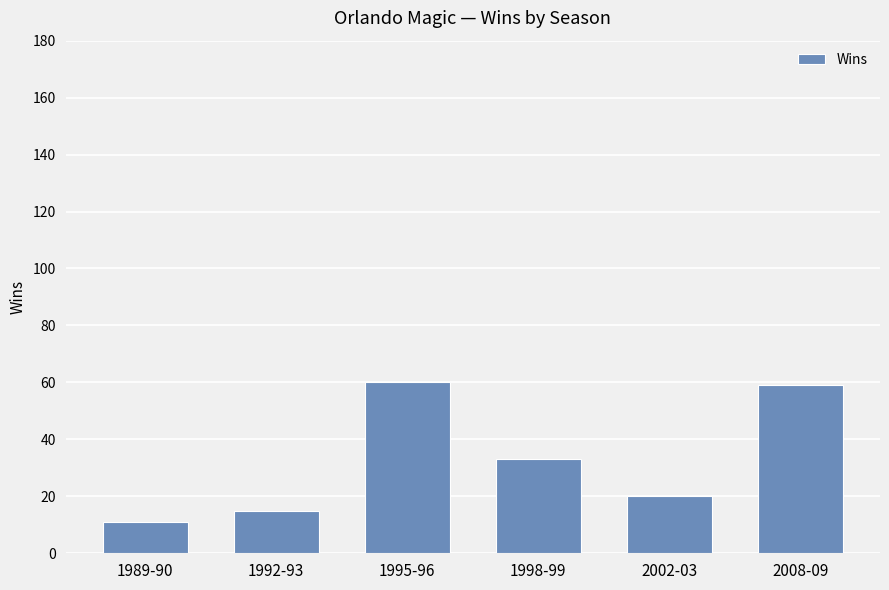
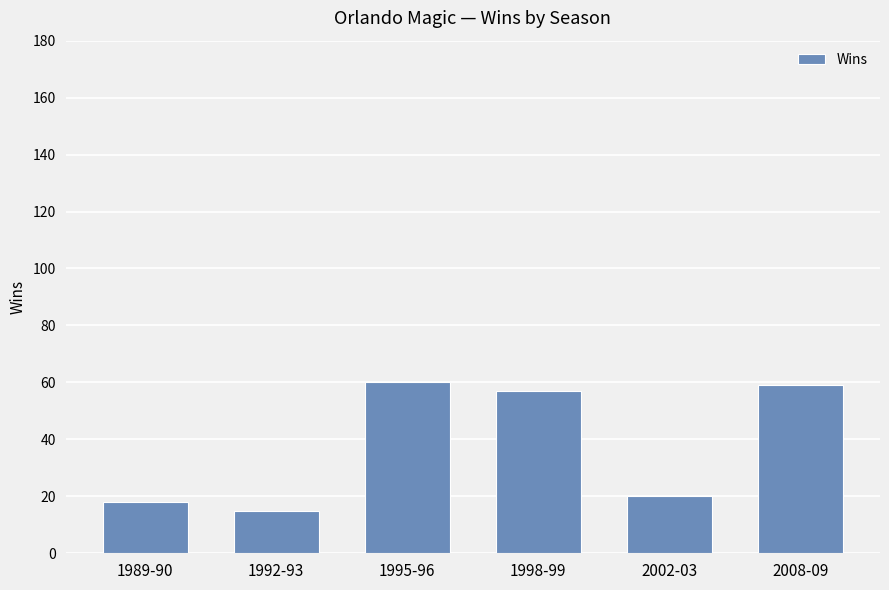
1989-90: 11 -> 18
1998-99: 33 -> 57
